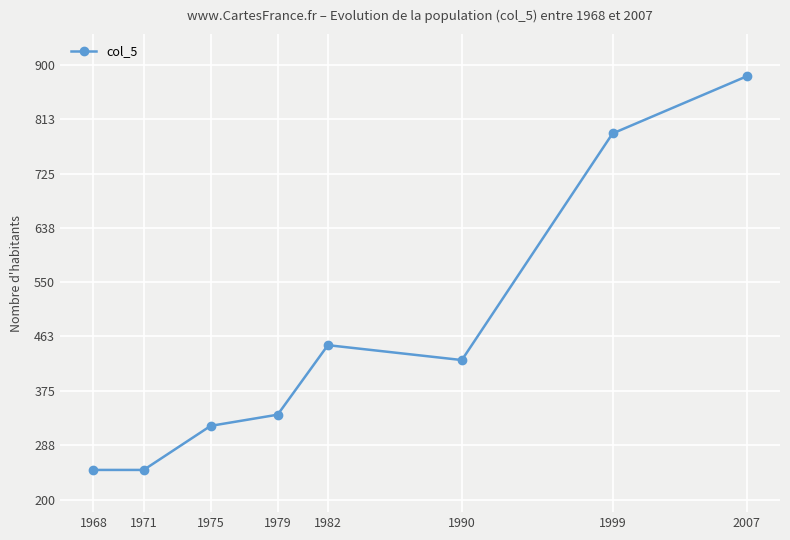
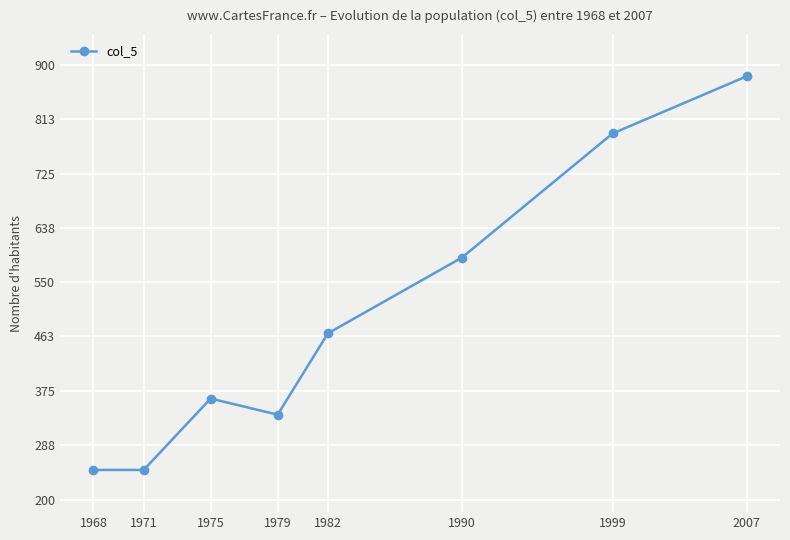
1975: 320 -> 360
1982: 450 -> 470
1990: 430 -> 590
